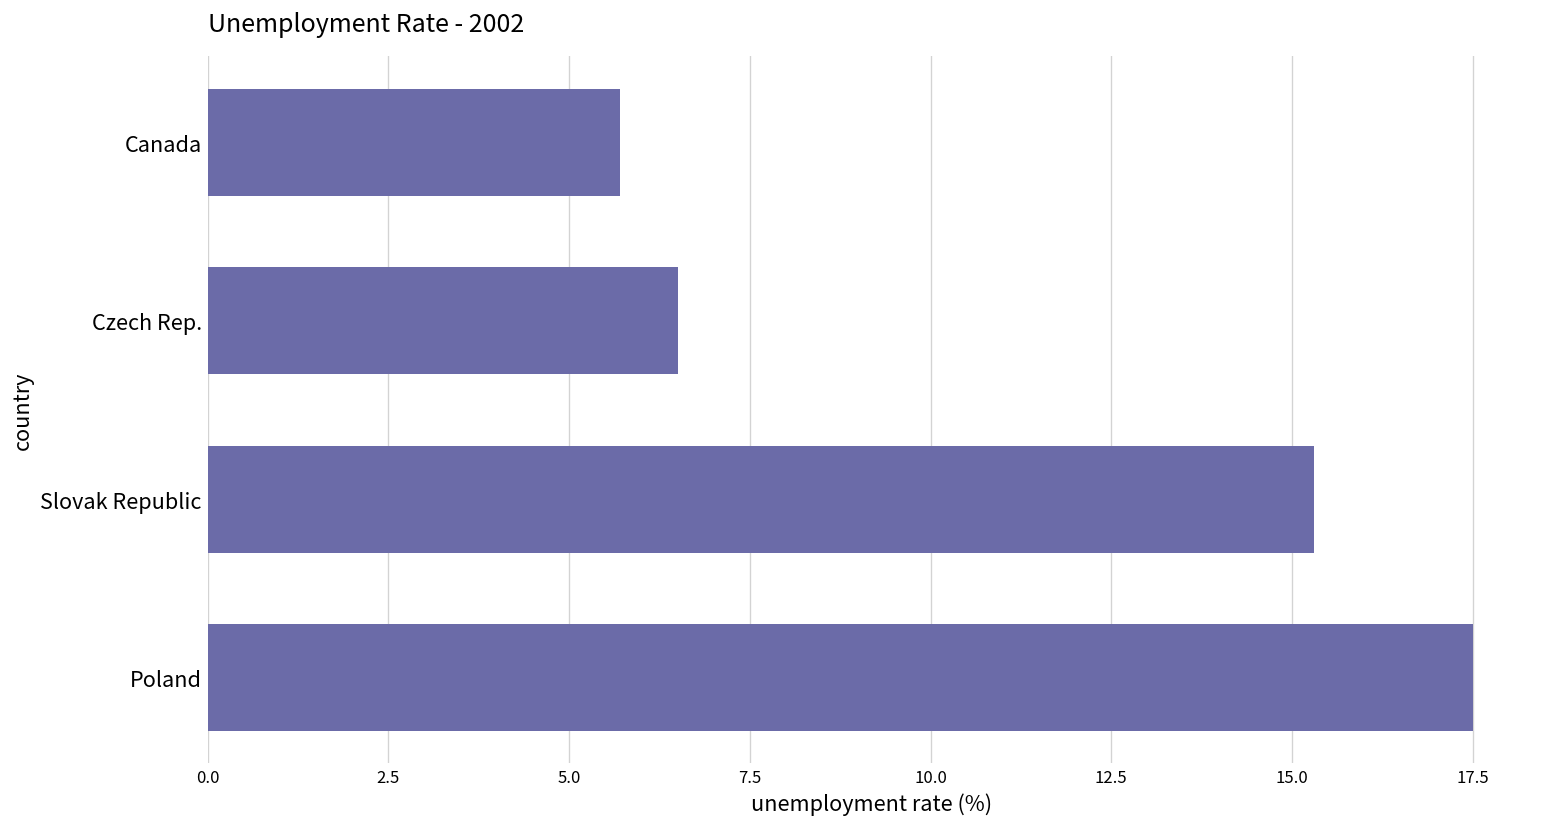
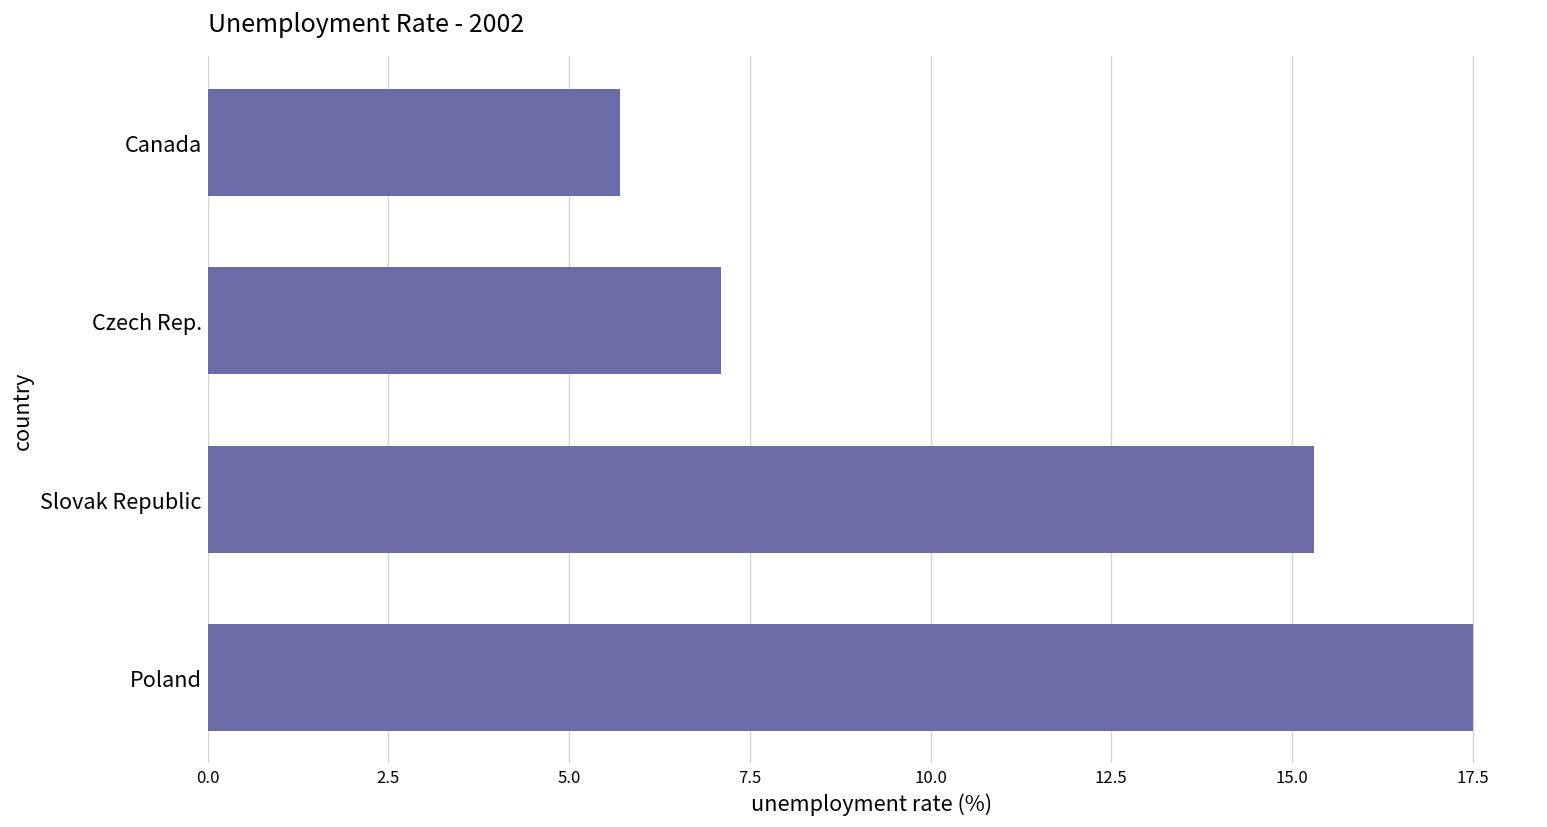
Czech Rep.: 6.5 -> 7.1
